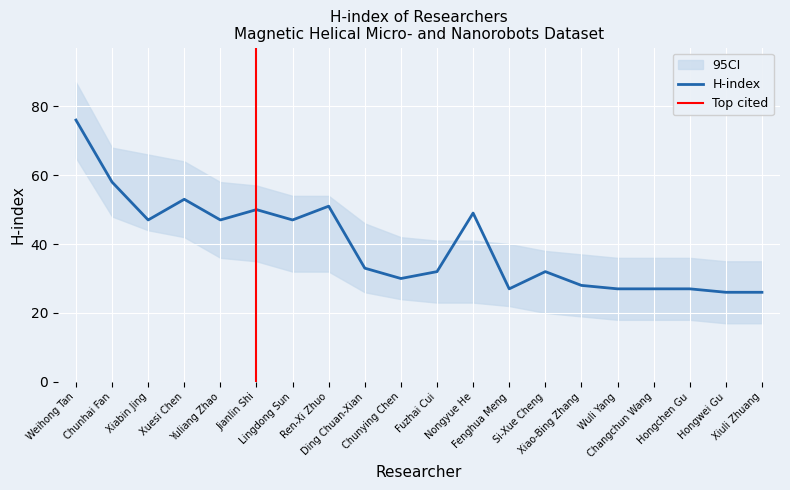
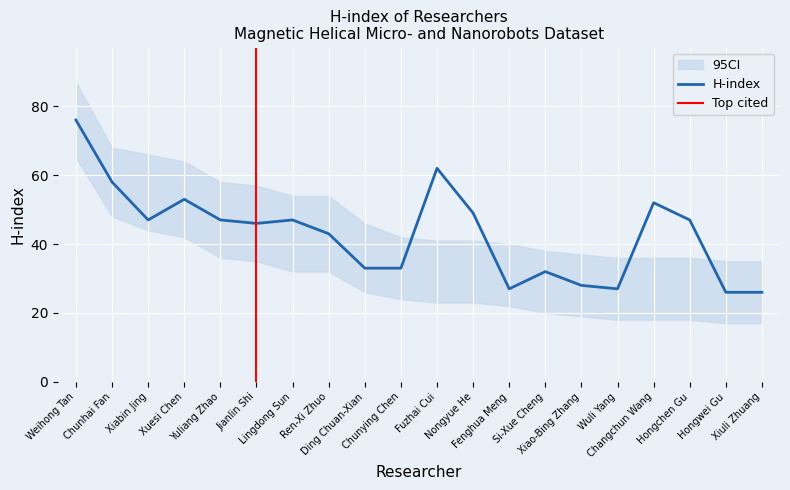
H-index, Jianlin Shi: 50 -> 46
H-index, Ren-Xi Zhuo: 51 -> 43
H-index, Chunying Chen: 30 -> 33
H-index, Fuzhai Cui: 32 -> 62
H-index, Changchun Wang: 27 -> 52
H-index, Hongchen Gu: 27 -> 47
